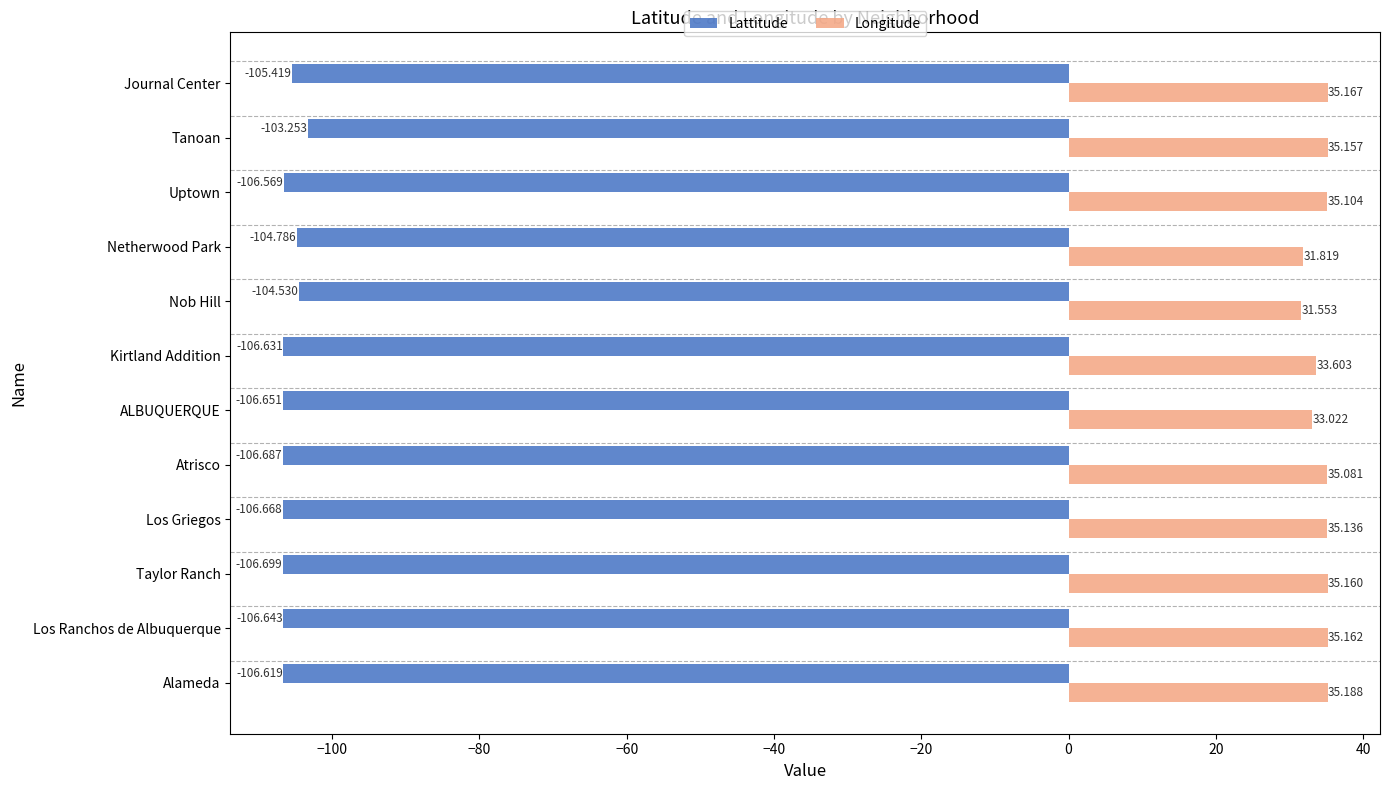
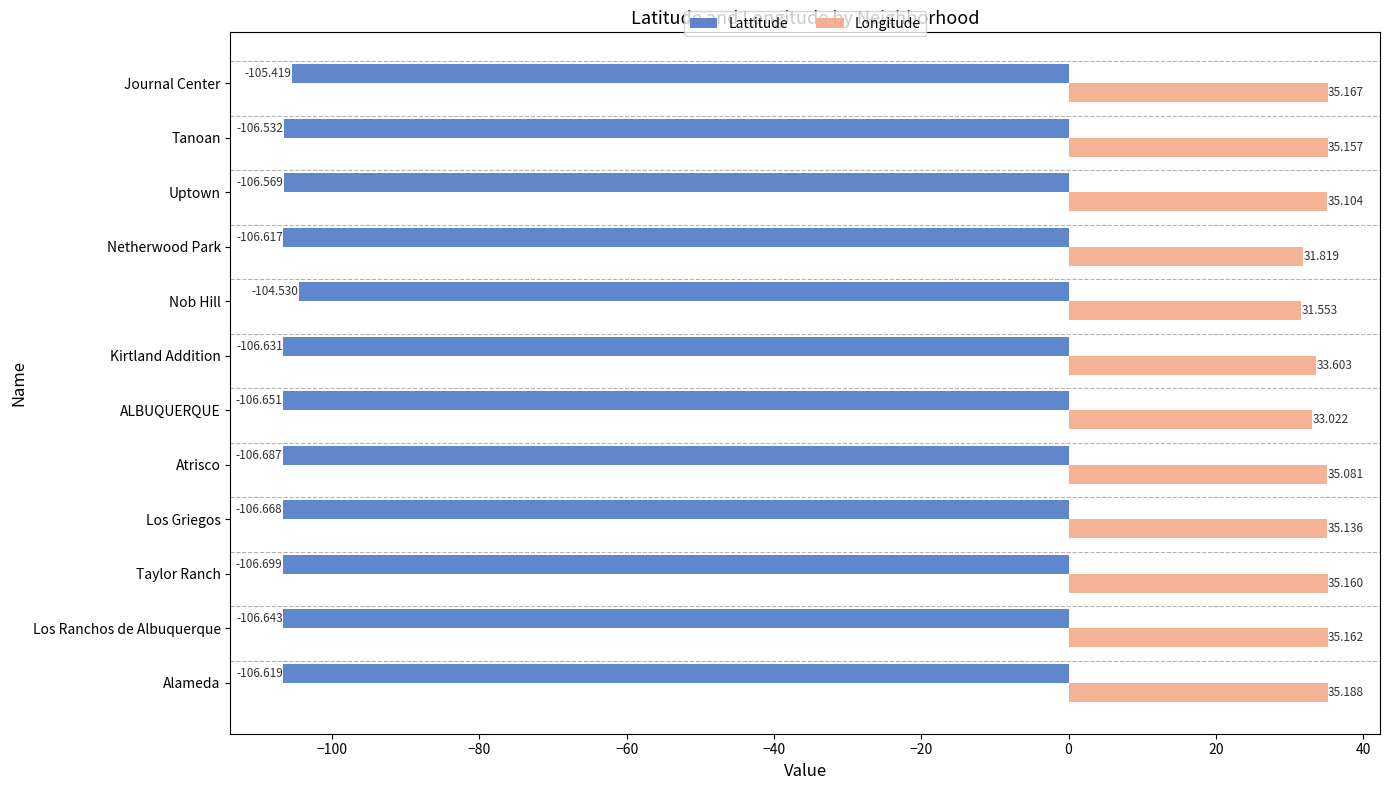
Lattitude, Tanoan: -103.253 -> -106.532
Lattitude, Netherwood Park: -104.786 -> -106.617
